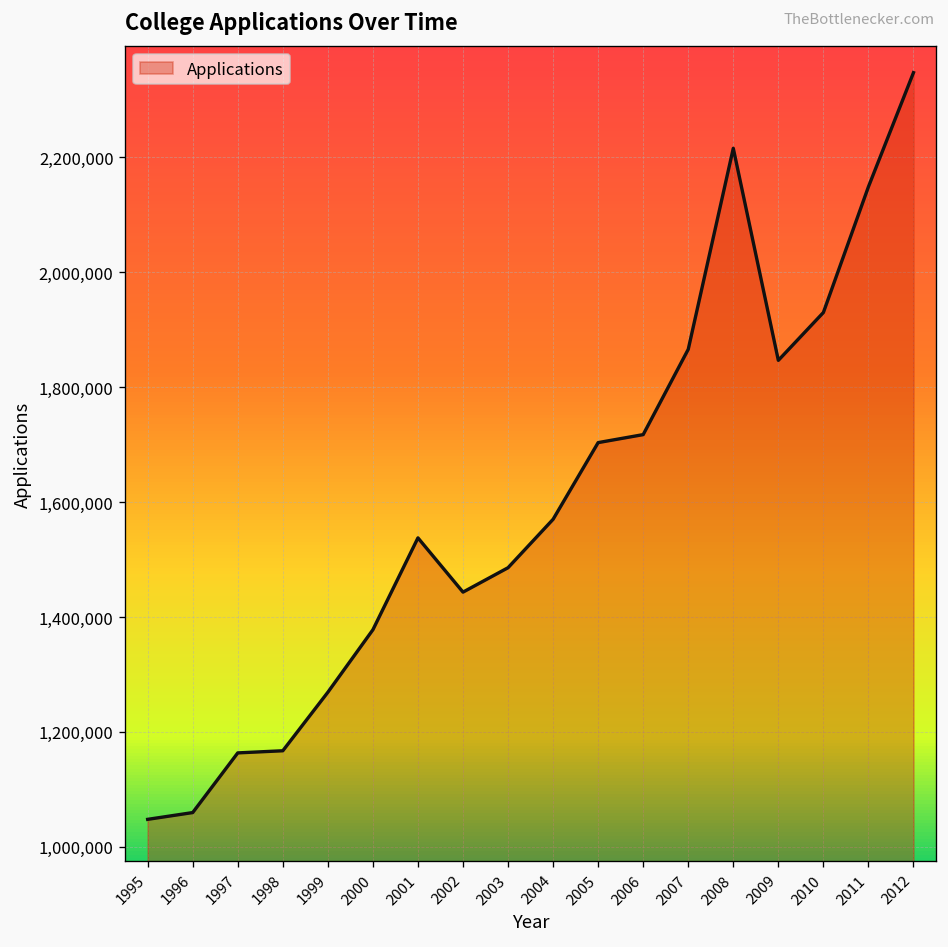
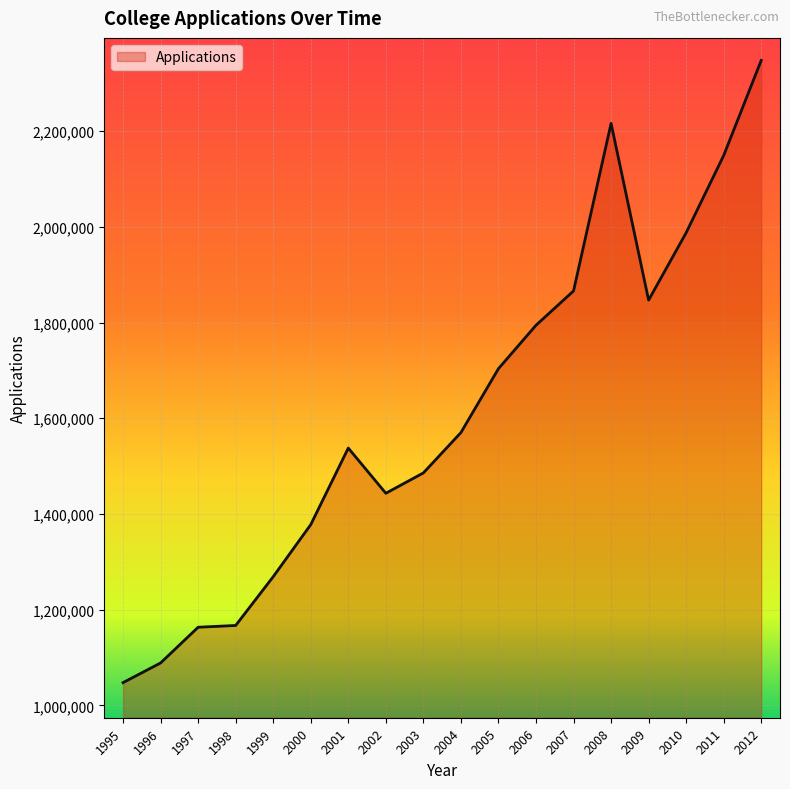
1996: 1,060,000 -> 1,090,000
2006: 1,720,000 -> 1,790,000
2010: 1,930,000 -> 1,990,000
